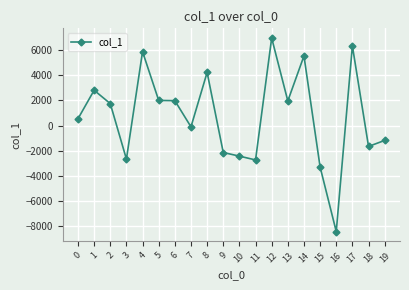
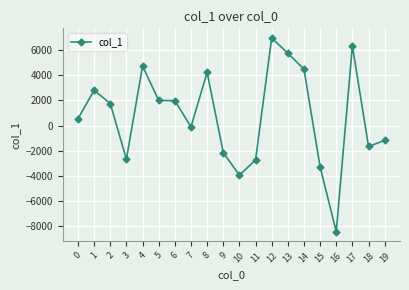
4: 5900 -> 4700
10: -2400 -> -3900
13: 2000 -> 5700
14: 5500 -> 4500
